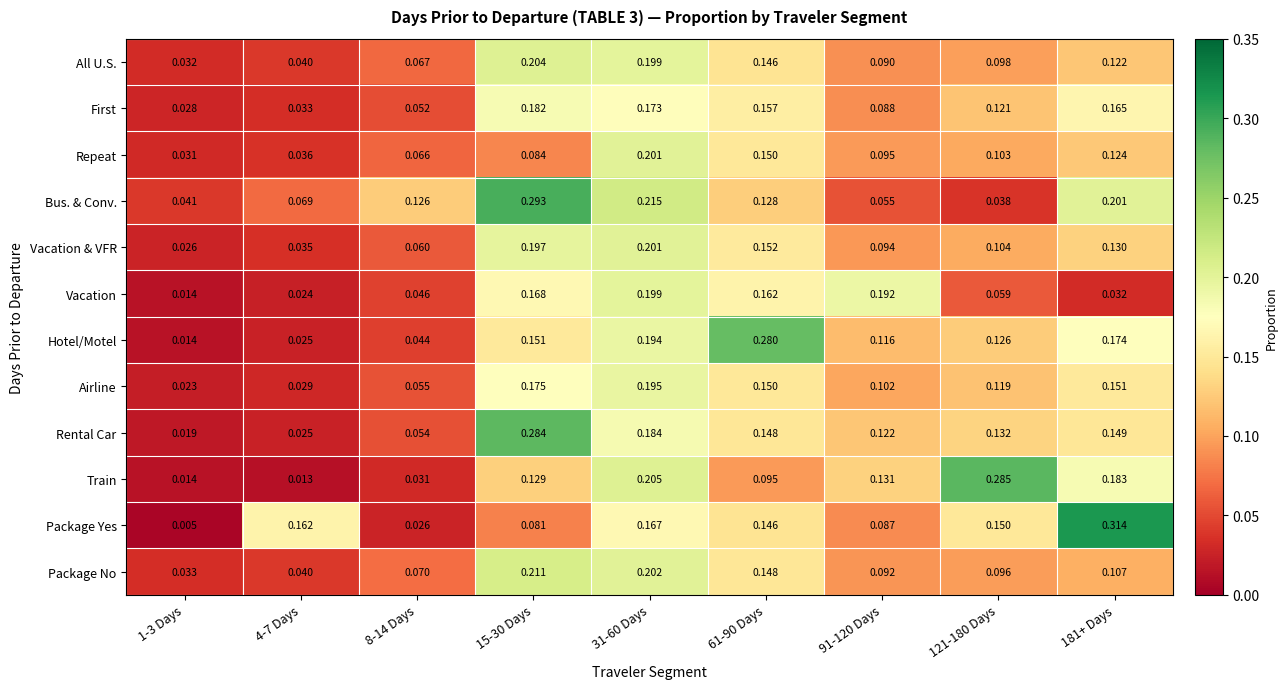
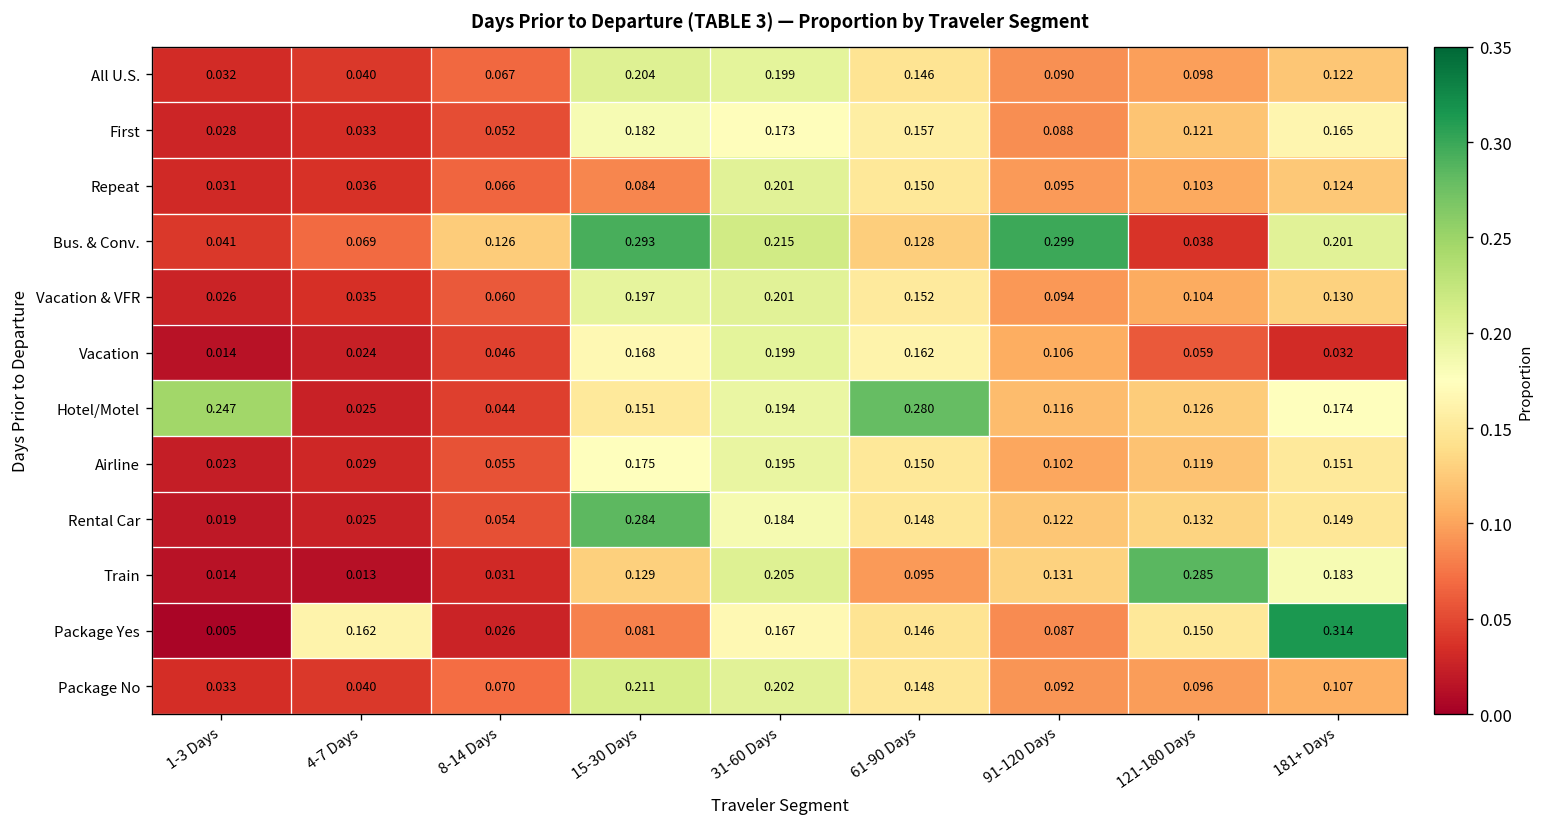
Bus. & Conv., 91-120 Days: 0.055 -> 0.299
Vacation, 91-120 Days: 0.192 -> 0.106
Hotel/Motel, 1-3 Days: 0.014 -> 0.247
